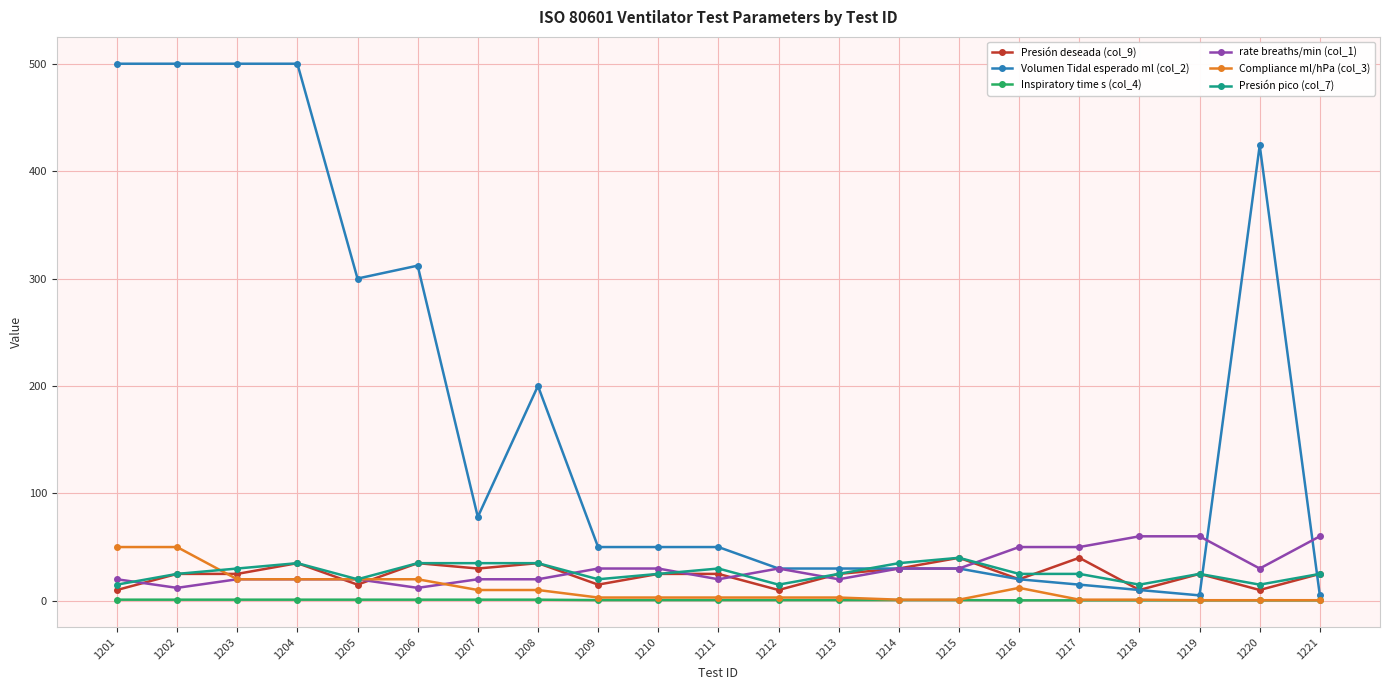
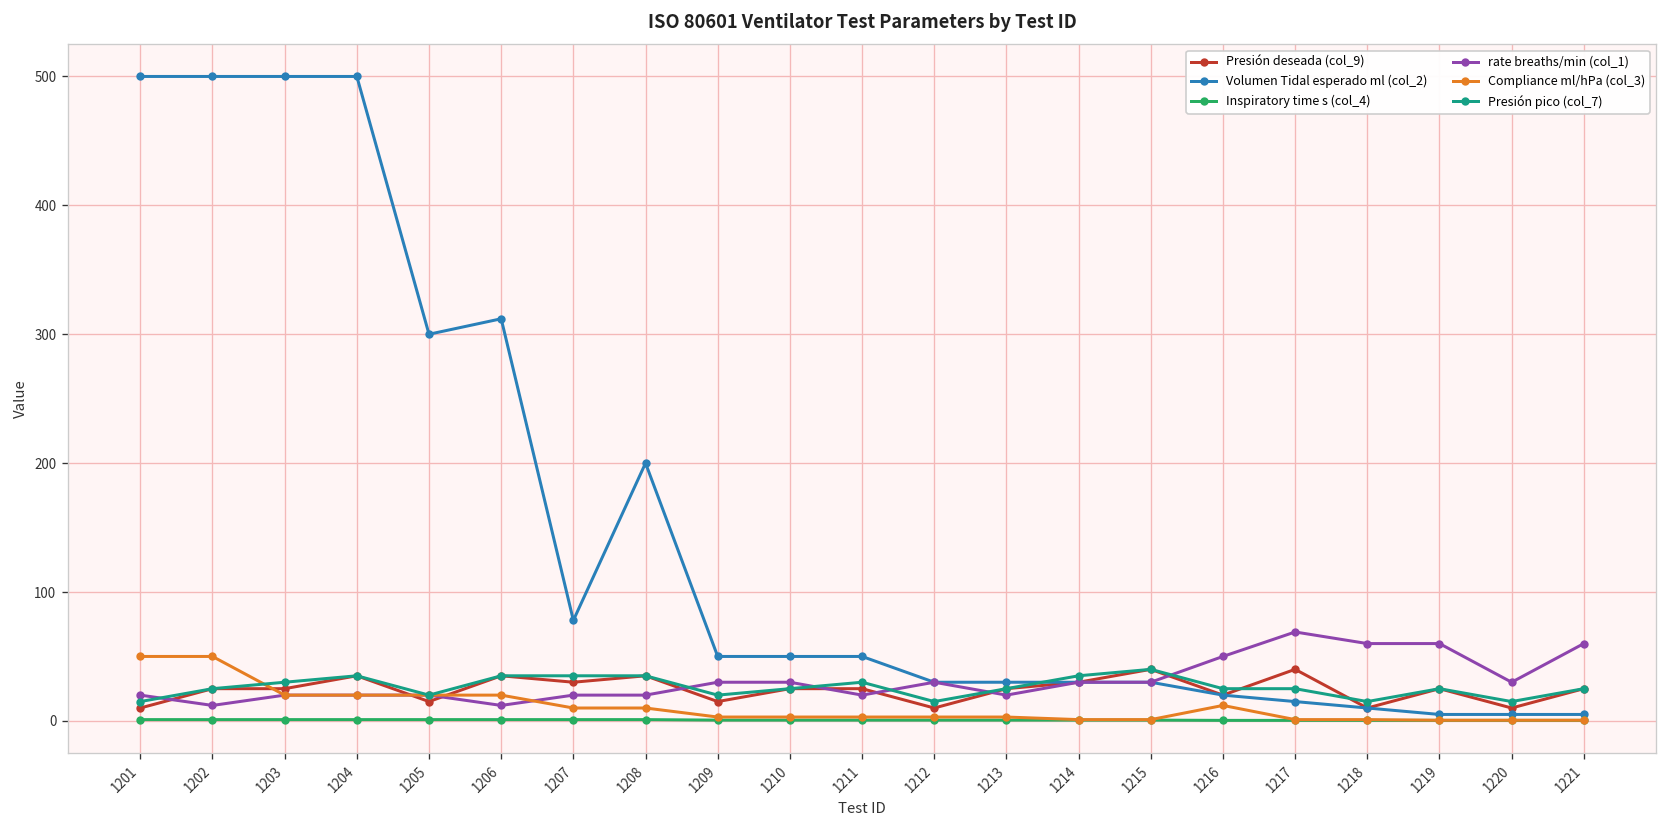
rate breaths/min (col_1), 1217: 50 -> 69
Volumen Tidal esperado ml (col_2), 1220: 424 -> 5
